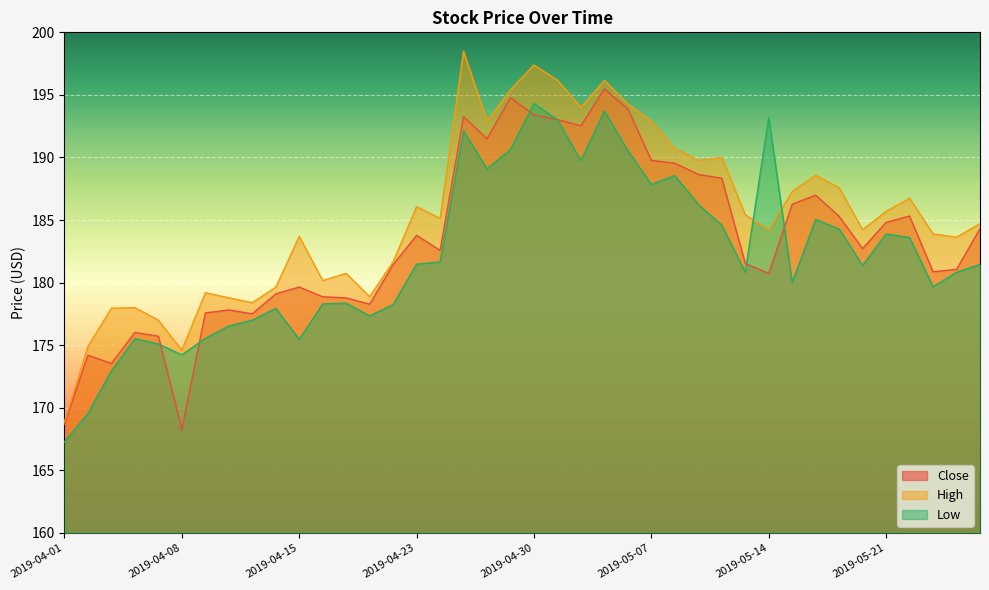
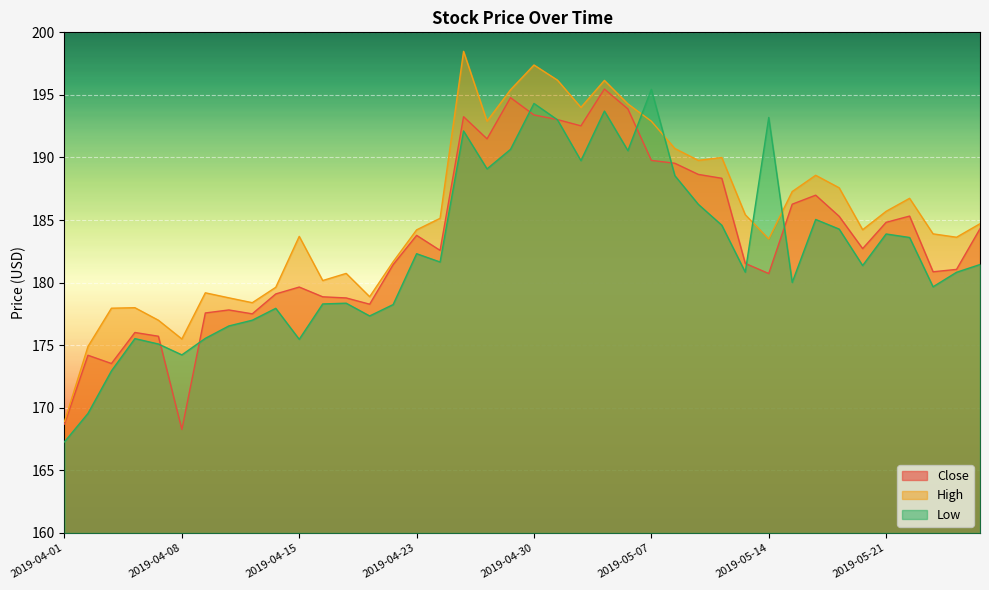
High, 2019-04-08: 174.6 -> 175.5
High, 2019-04-23: 186.1 -> 184.2
Low, 2019-04-23: 181.5 -> 182.3
Low, 2019-05-07: 187.9 -> 195.4
High, 2019-05-14: 184.2 -> 183.5
